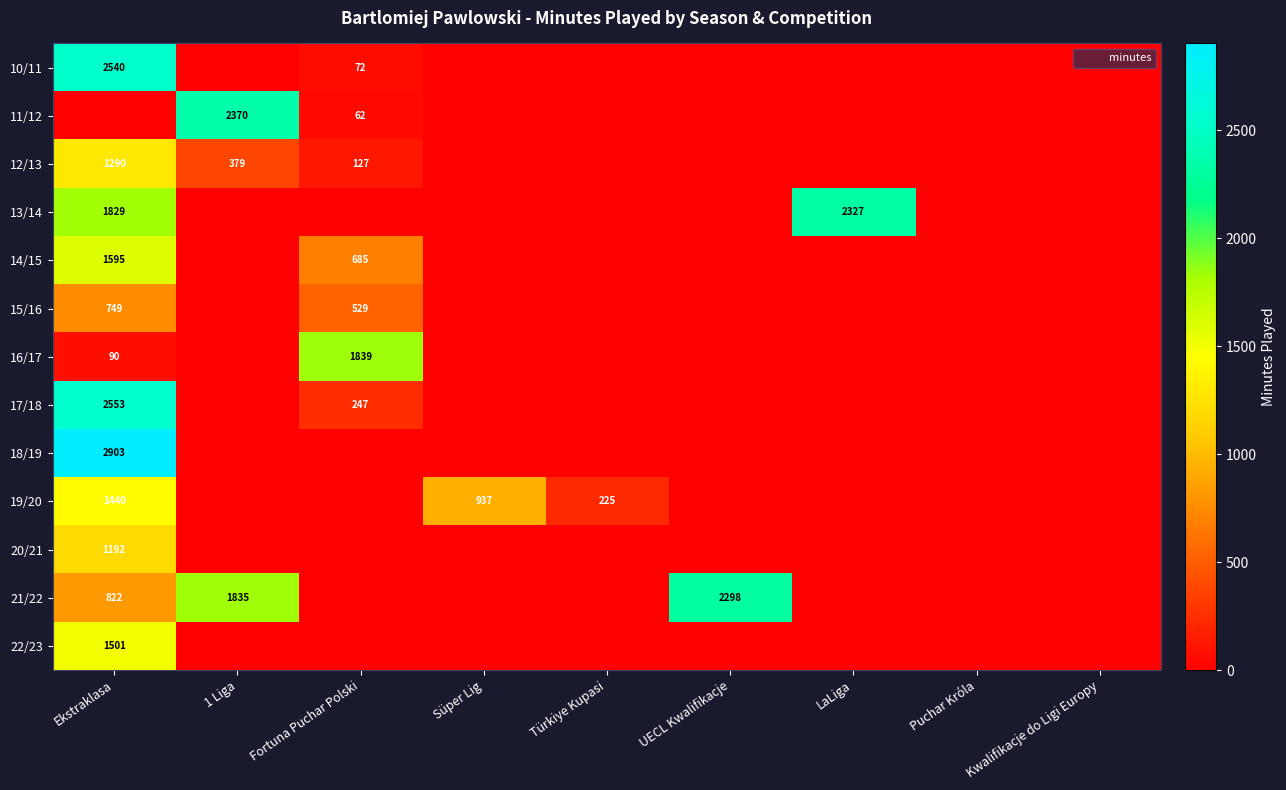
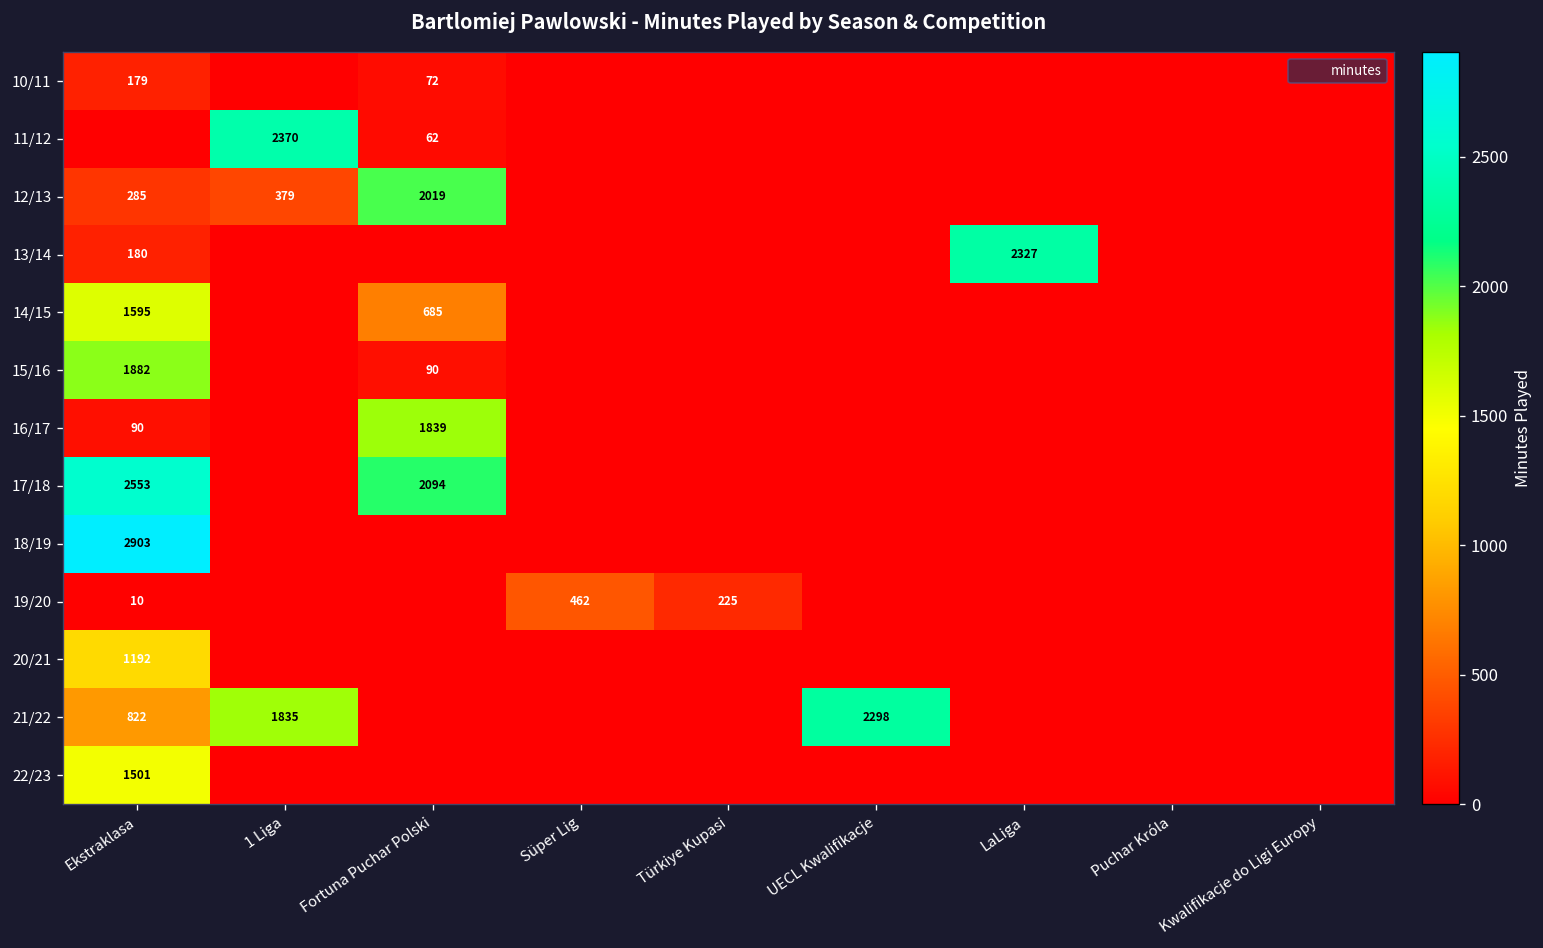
10/11, Ekstraklasa: 2540 -> 179
12/13, Ekstraklasa: 1290 -> 285
12/13, Fortuna Puchar Polski: 127 -> 2019
13/14, Ekstraklasa: 1829 -> 180
15/16, Ekstraklasa: 749 -> 1882
15/16, Fortuna Puchar Polski: 529 -> 90
17/18, Fortuna Puchar Polski: 247 -> 2094
19/20, Ekstraklasa: 1440 -> 10
19/20, Süper Lig: 937 -> 462
